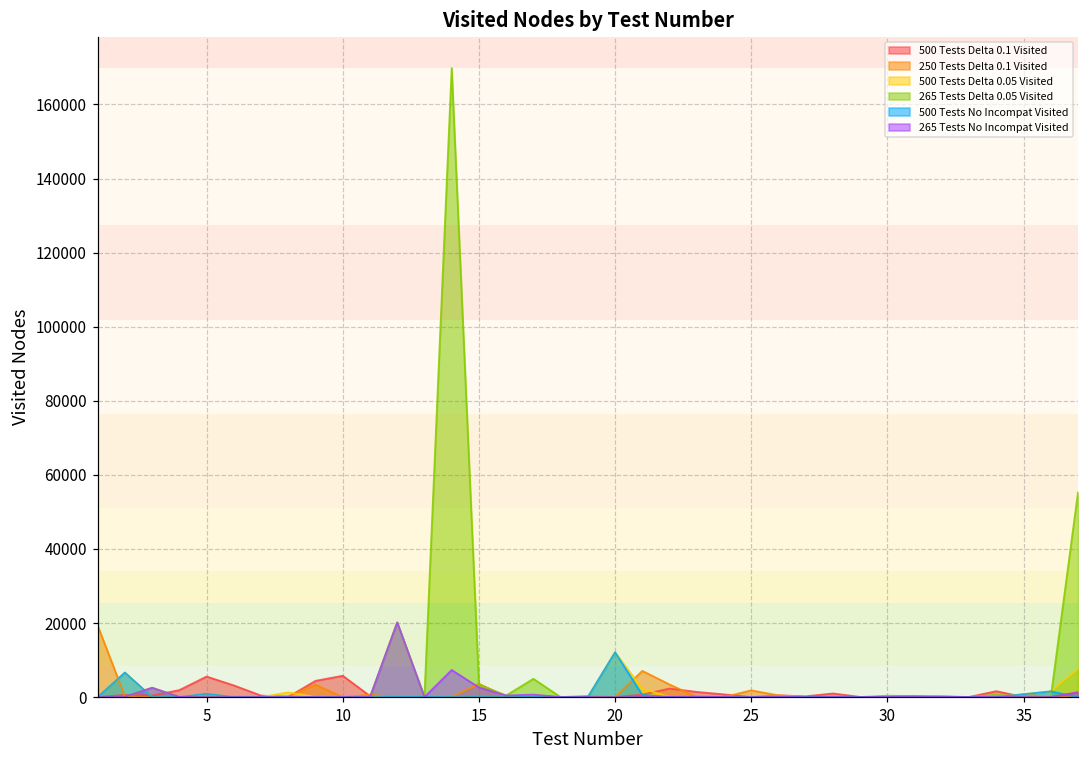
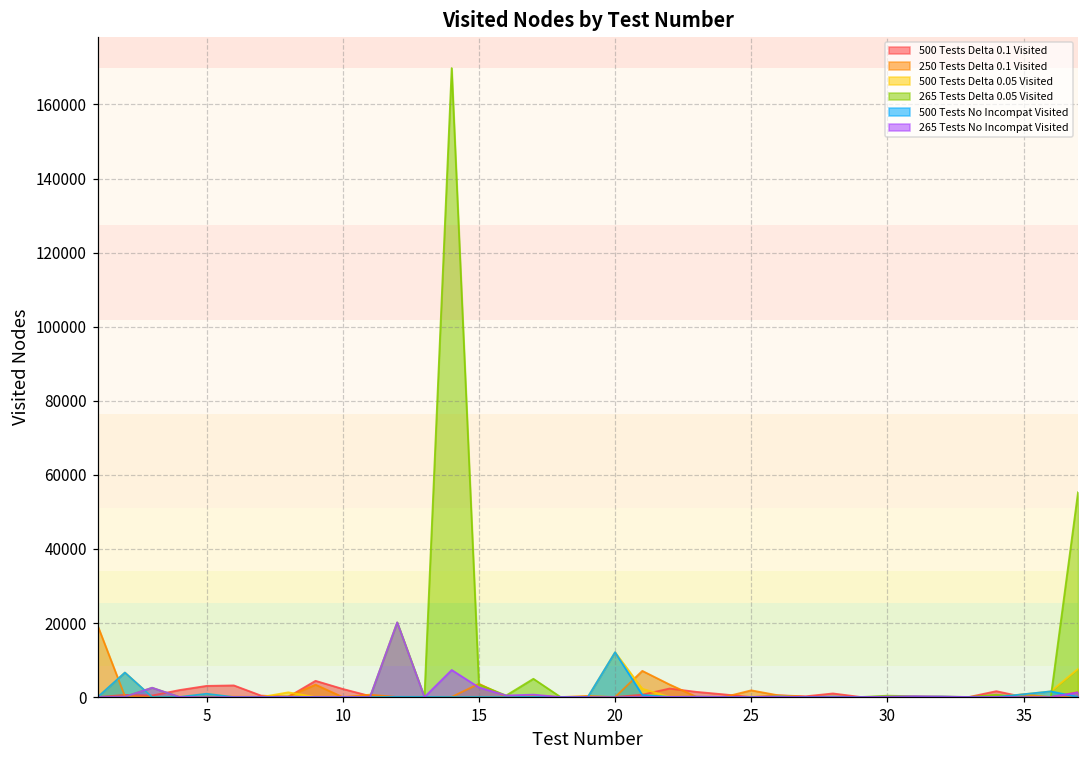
500 Tests Delta 0.1 Visited, 5: 6000 -> 3000
500 Tests Delta 0.1 Visited, 10: 6000 -> 2000
